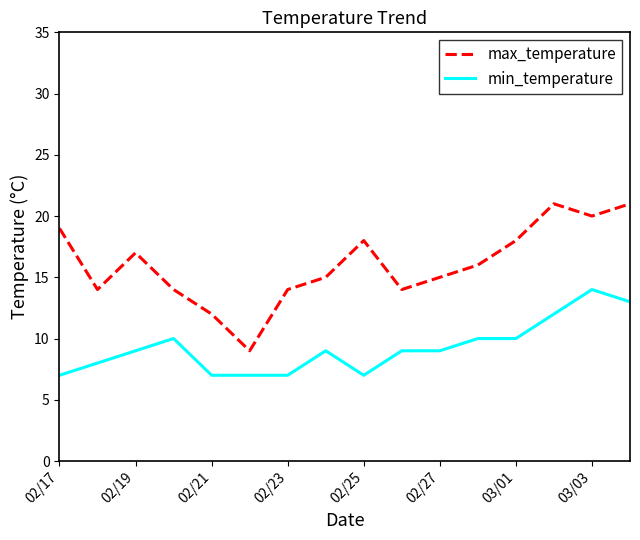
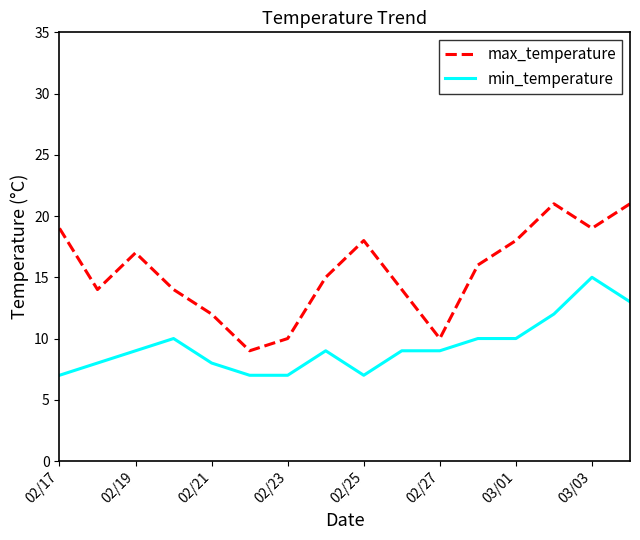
min_temperature, 02/21: 7 -> 8
max_temperature, 02/23: 14 -> 10
max_temperature, 02/27: 15 -> 10
max_temperature, 03/03: 20 -> 19
min_temperature, 03/03: 14 -> 15
